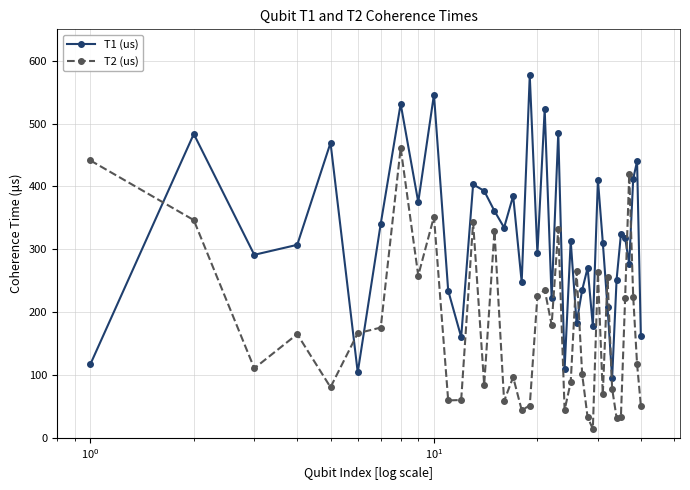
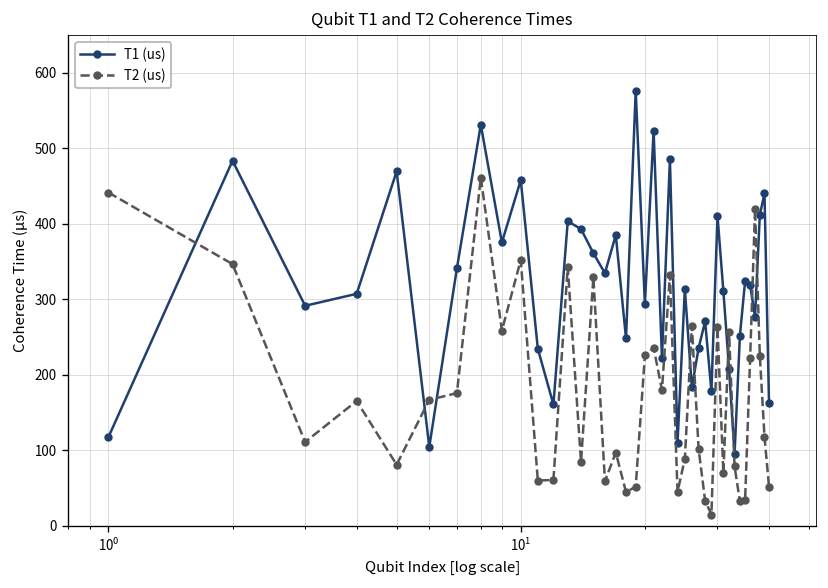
T1 (us), 10^1: 550 -> 460
